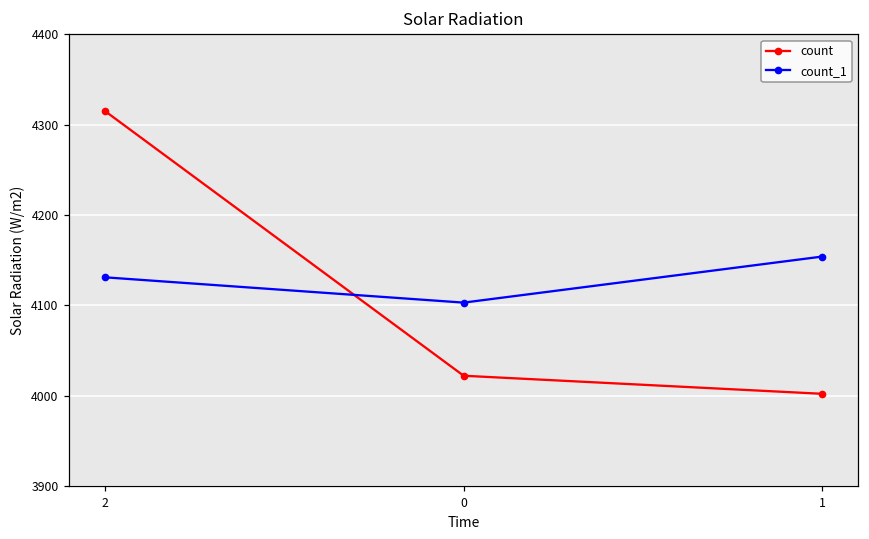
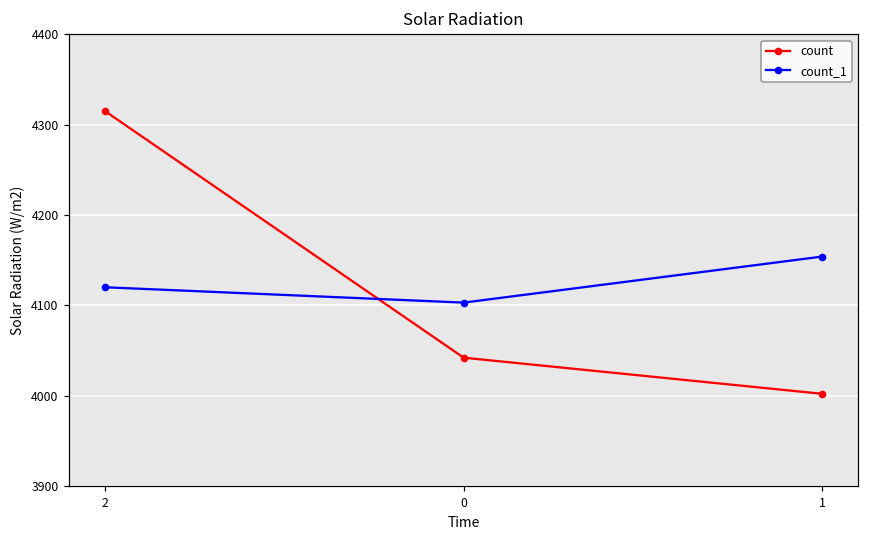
count_1, 2: 4130 -> 4120
count, 0: 4020 -> 4040
